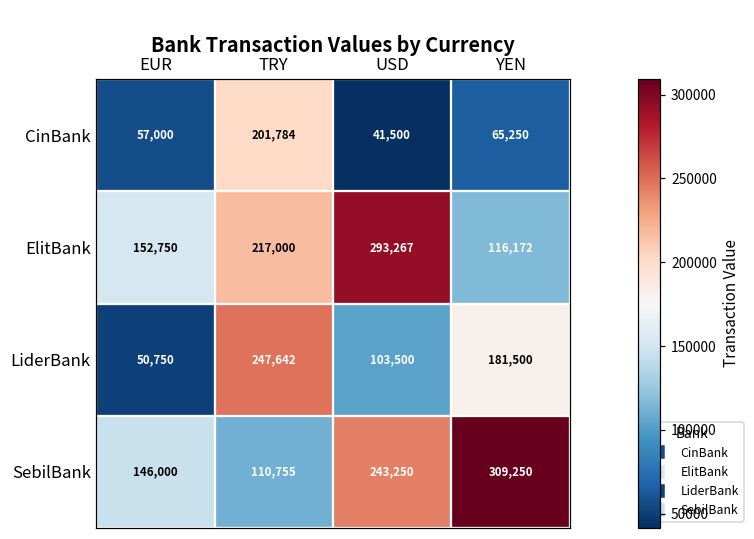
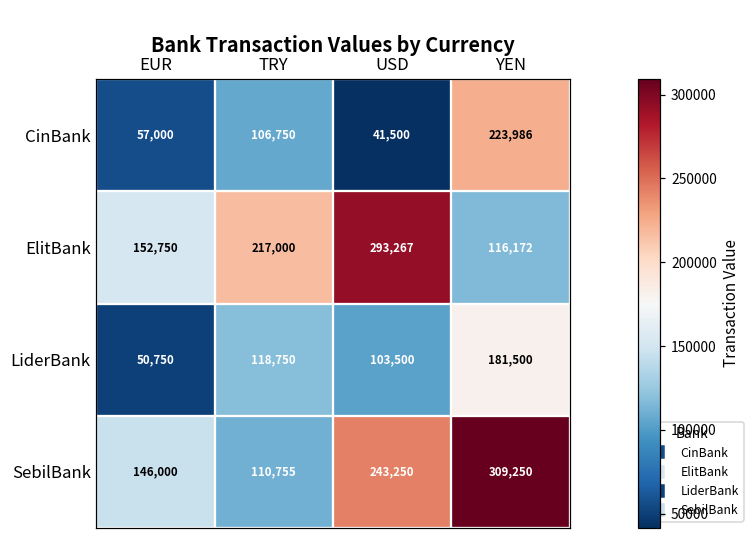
CinBank, TRY: 201,784 -> 106,750
CinBank, YEN: 65,250 -> 223,986
LiderBank, TRY: 247,642 -> 118,750
